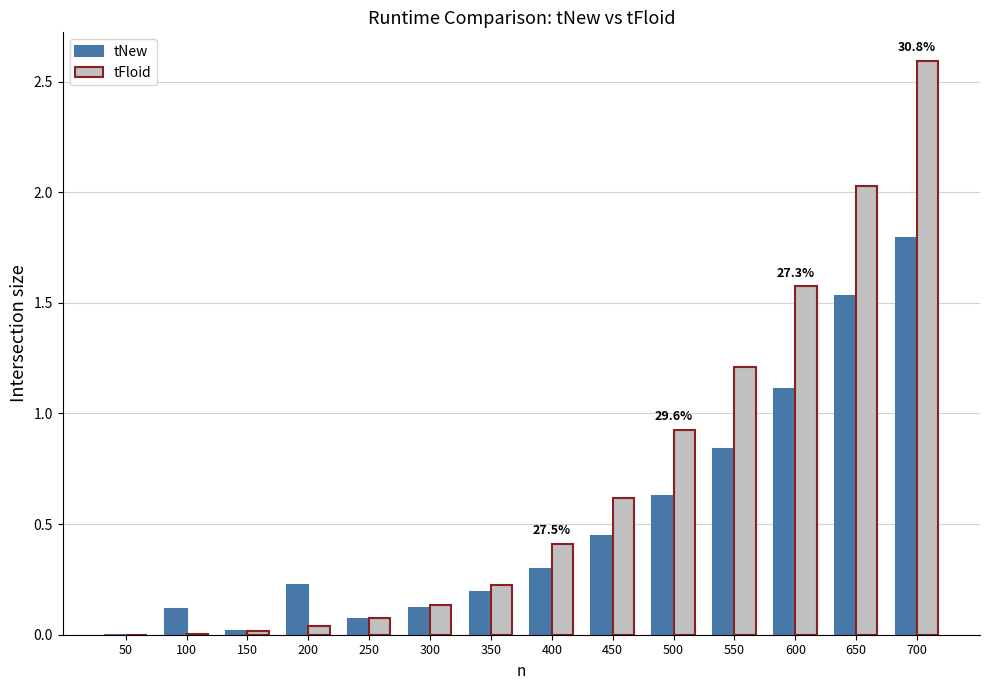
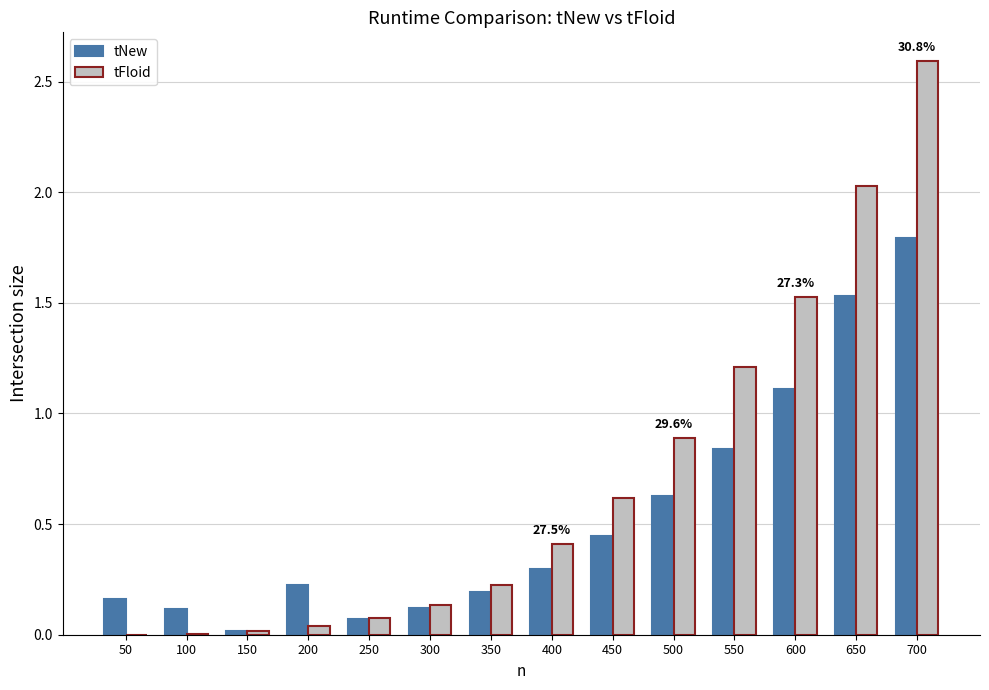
tNew, 50: 0.00 -> 0.16
tFloid, 500: 0.93 -> 0.89
tFloid, 600: 1.58 -> 1.53
